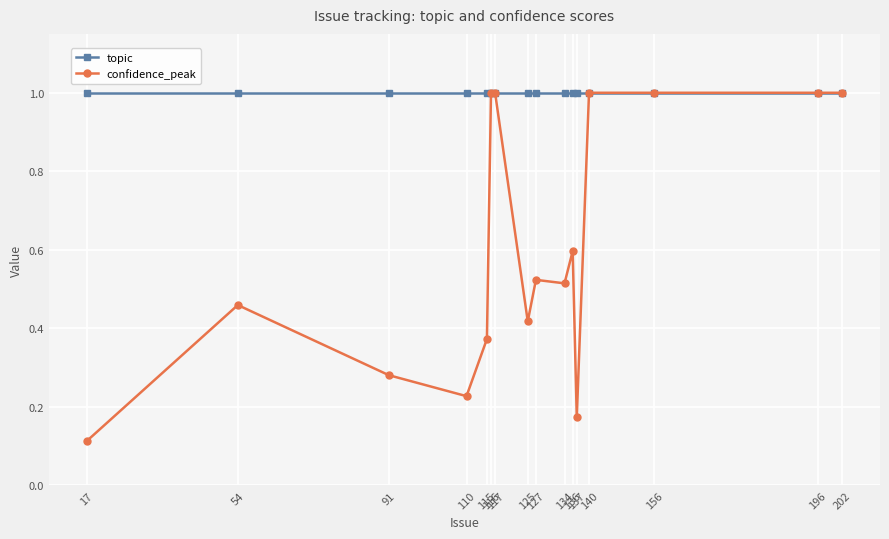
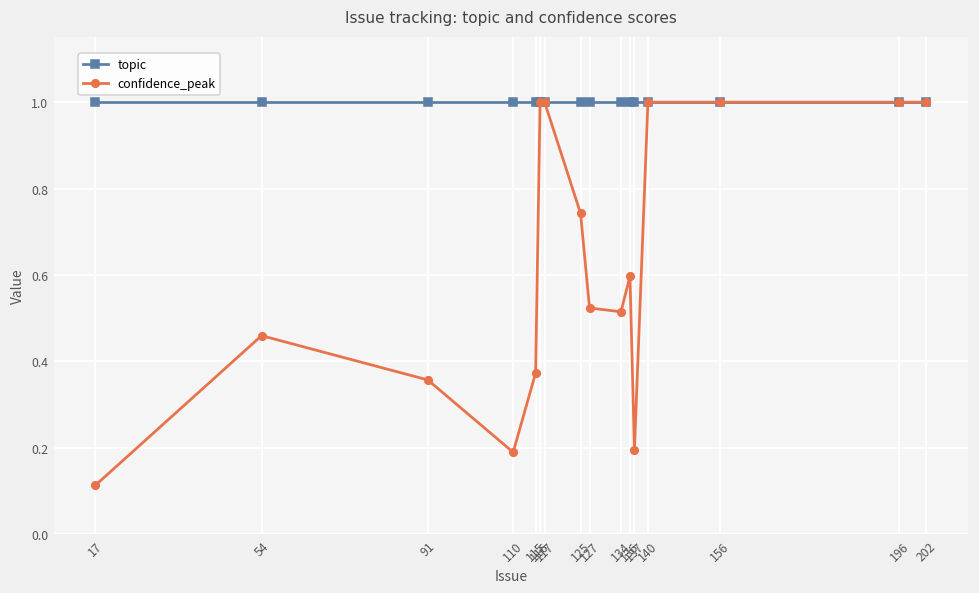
confidence_peak, 91: 0.28 -> 0.36
confidence_peak, 110: 0.23 -> 0.19
confidence_peak, 125: 0.42 -> 0.74
confidence_peak, 137: 0.17 -> 0.19
